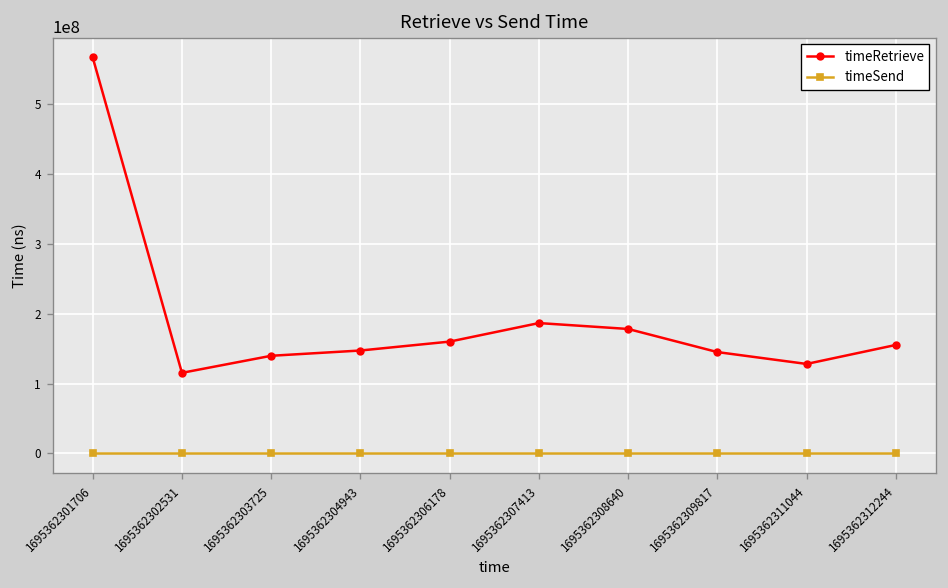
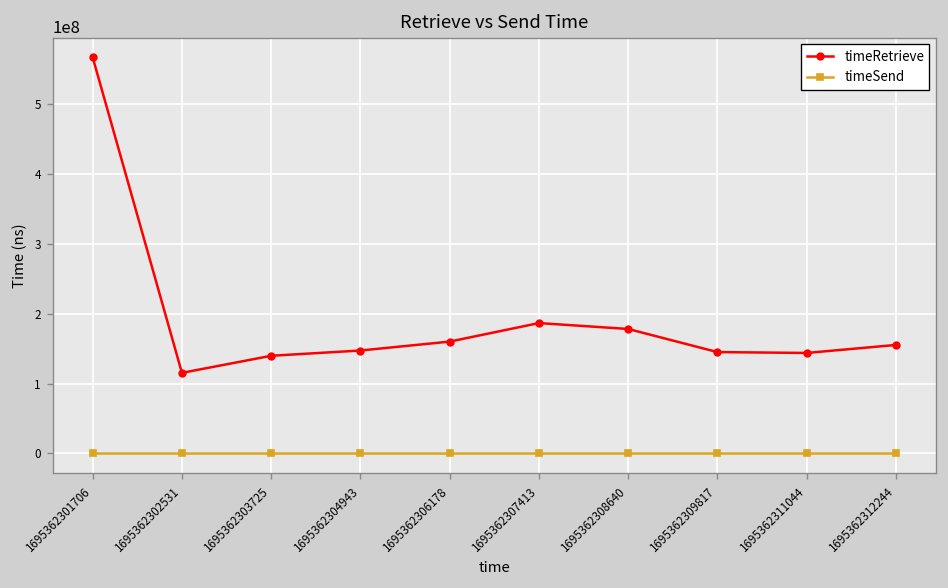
timeRetrieve, 1695362311044: 130000000 -> 140000000
